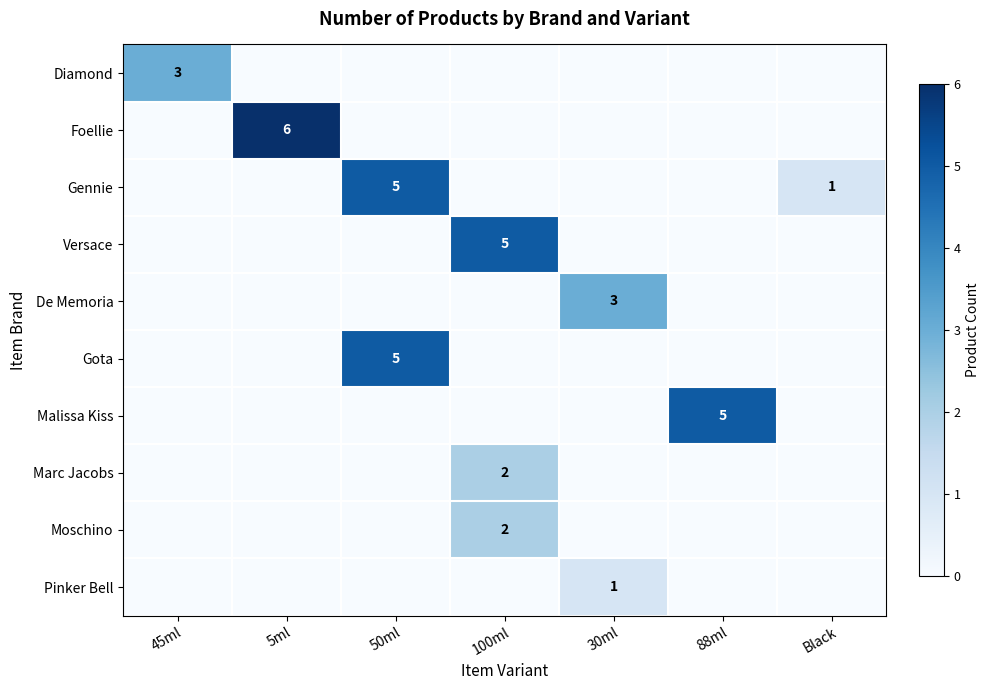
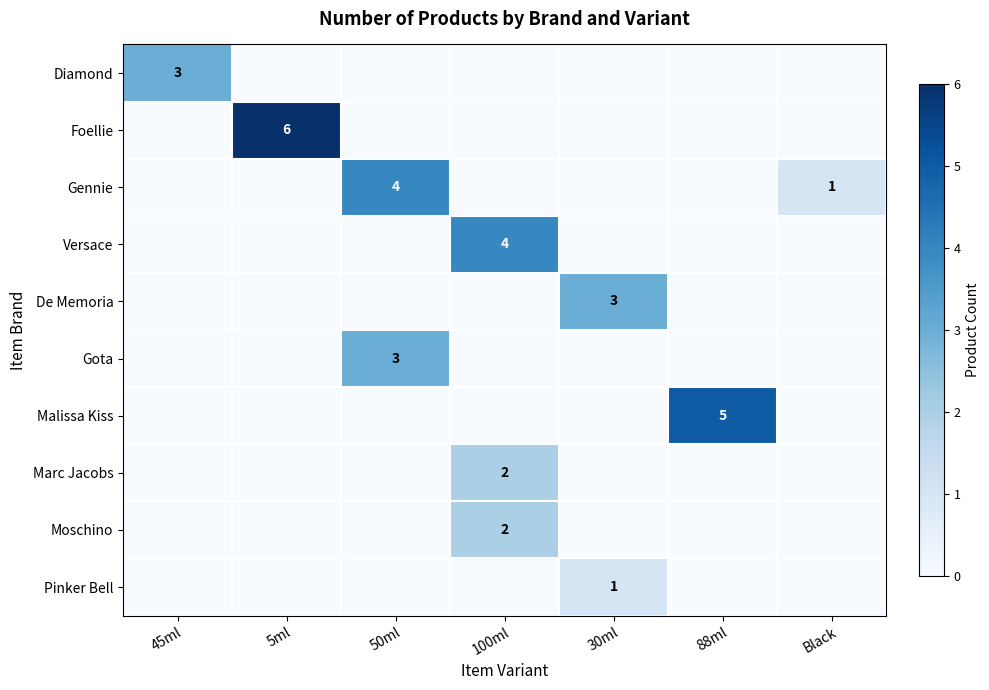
Gennie, 50ml: 5 -> 4
Versace, 100ml: 5 -> 4
Gota, 50ml: 5 -> 3
